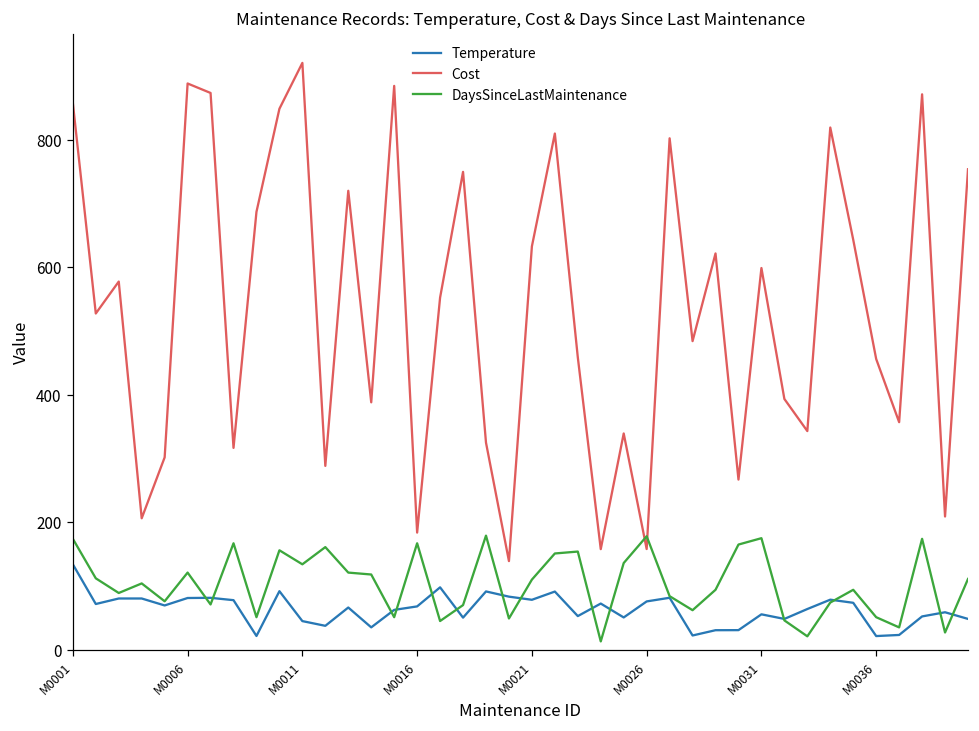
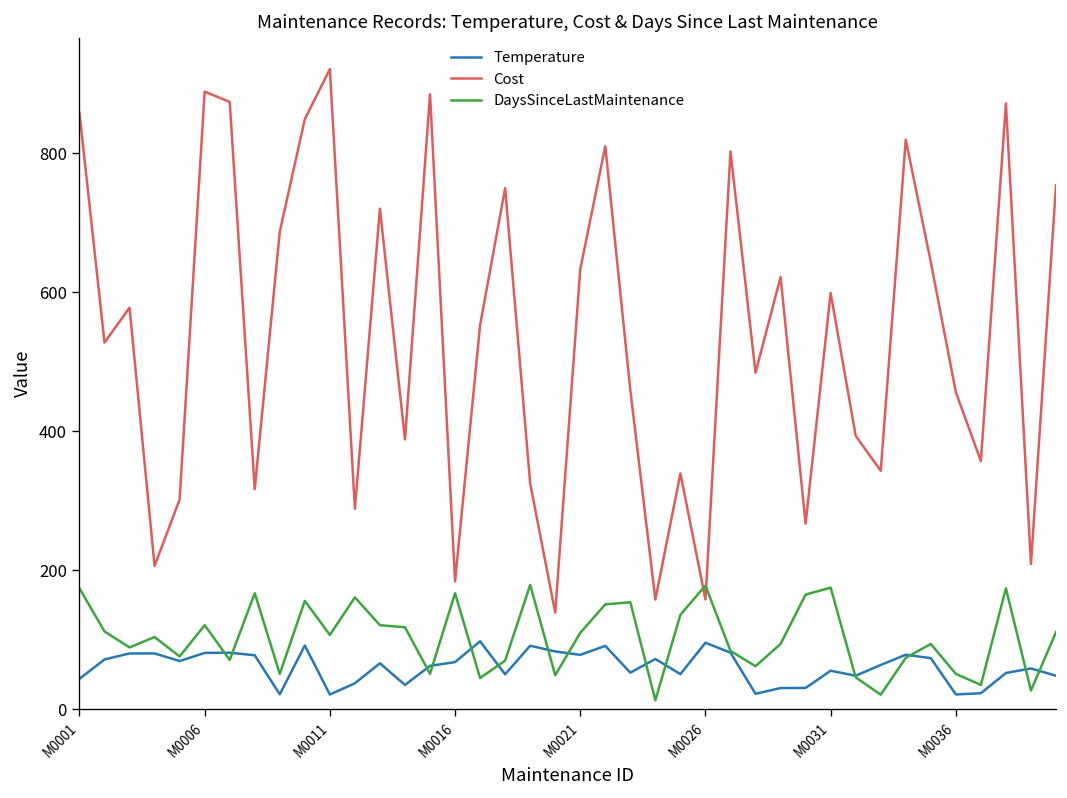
Temperature, M0001: 130 -> 40
Temperature, M0011: 40 -> 20
DaysSinceLastMaintenance, M0011: 130 -> 110
Temperature, M0026: 80 -> 100
